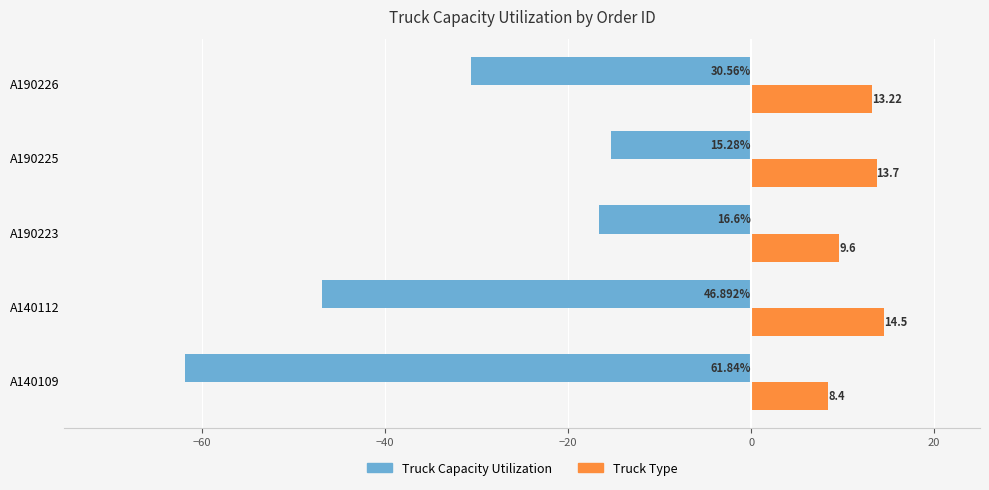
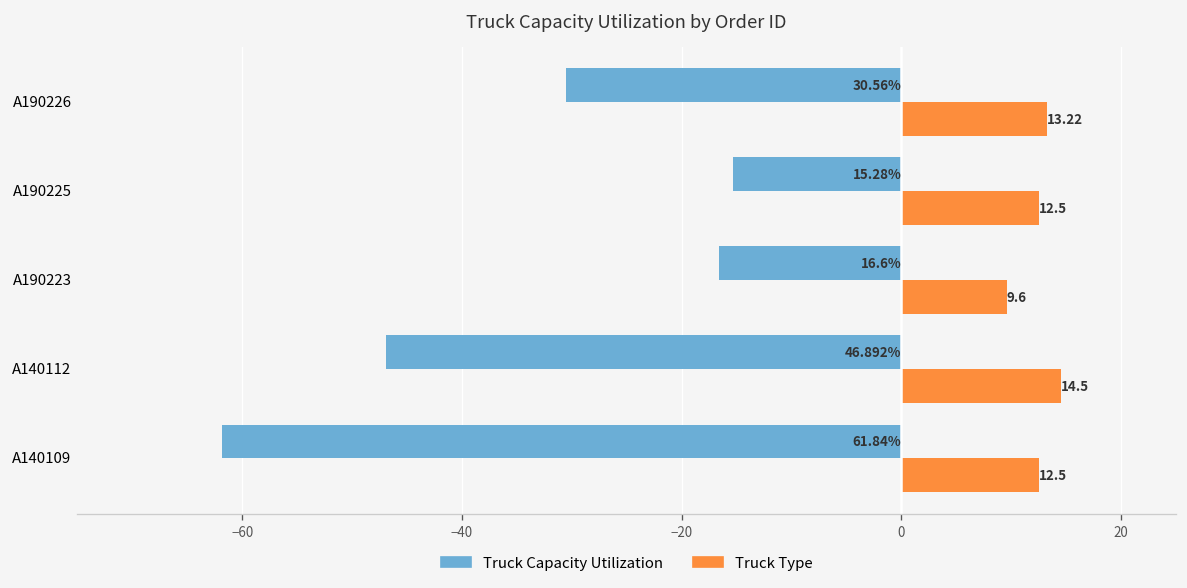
Truck Type, A190225: 13.7 -> 12.5
Truck Type, A140109: 8.4 -> 12.5
